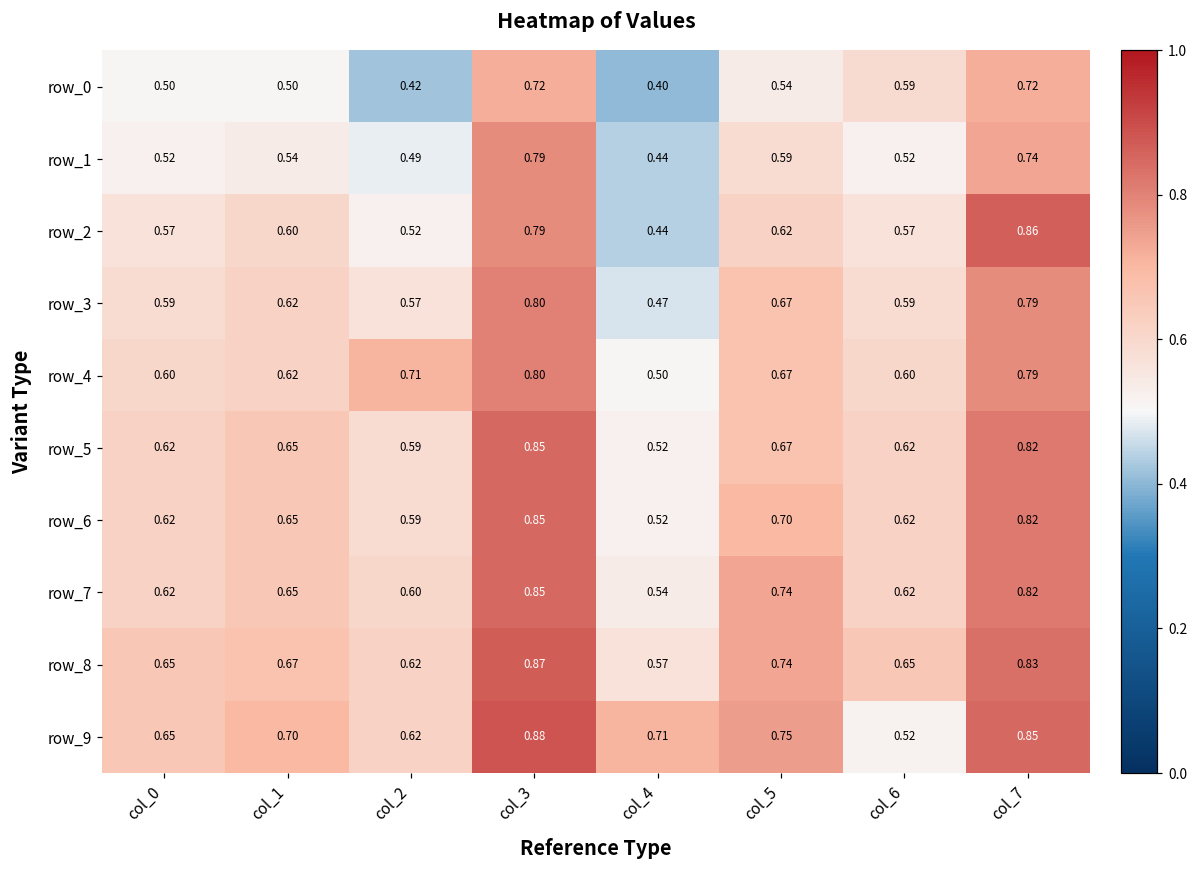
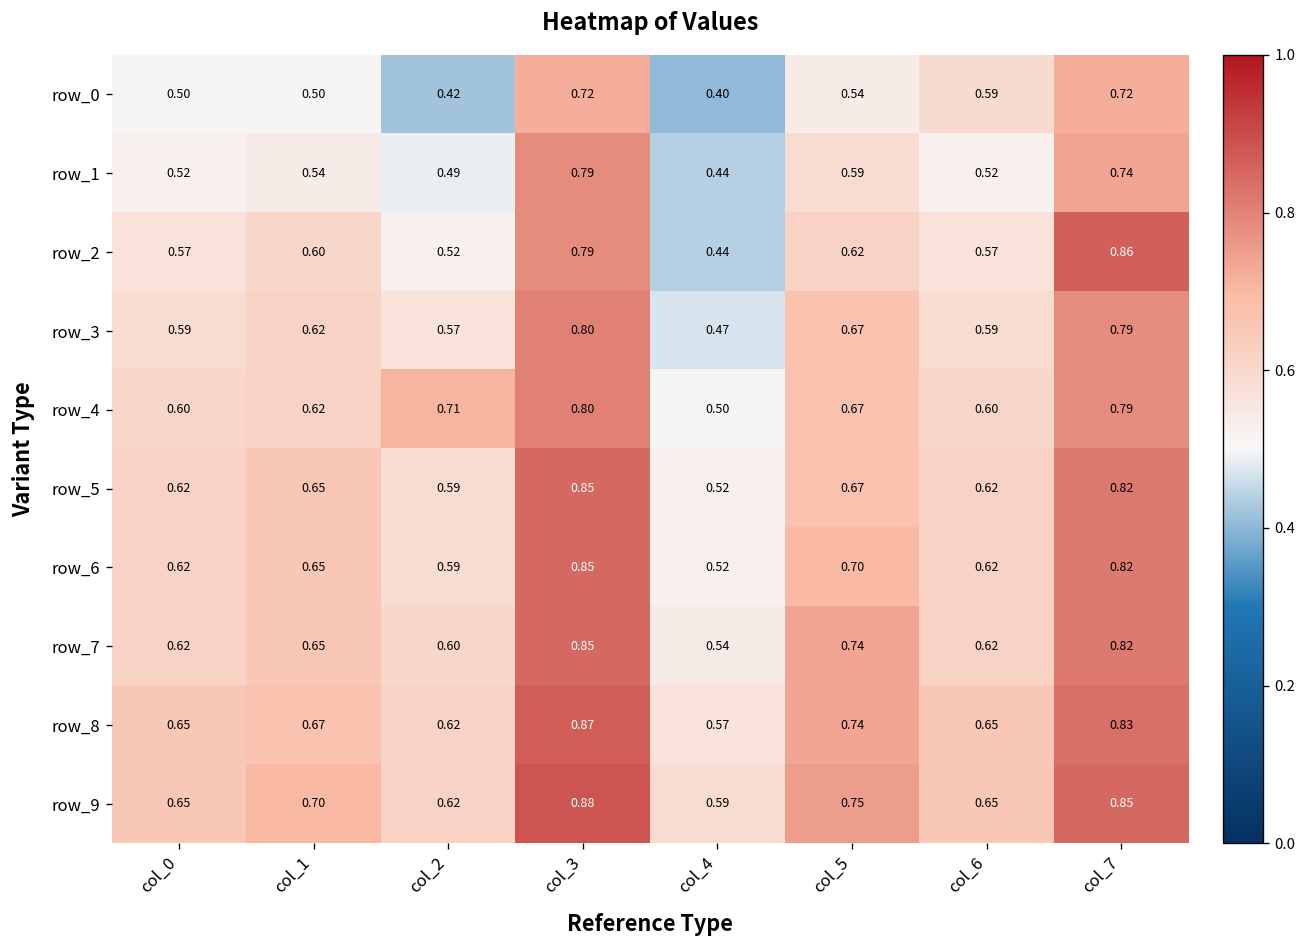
row_9, col_4: 0.71 -> 0.59
row_9, col_6: 0.52 -> 0.65
